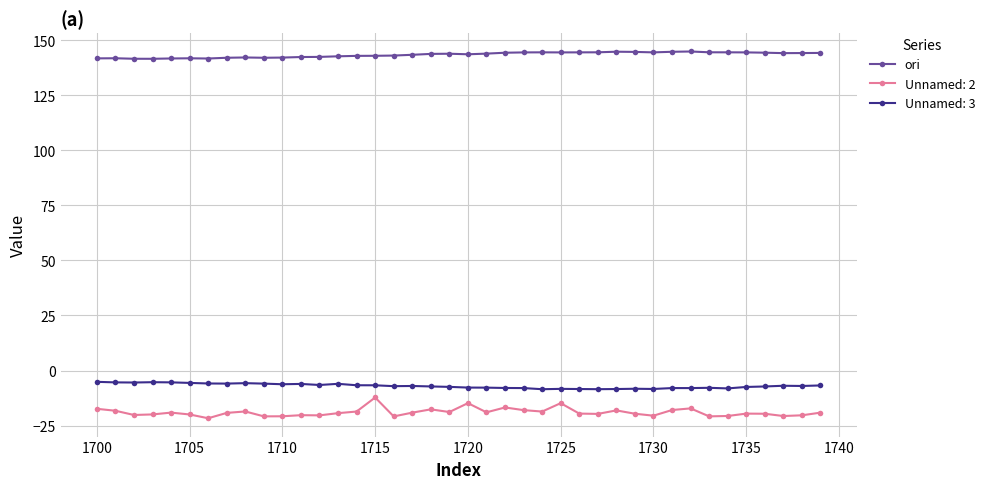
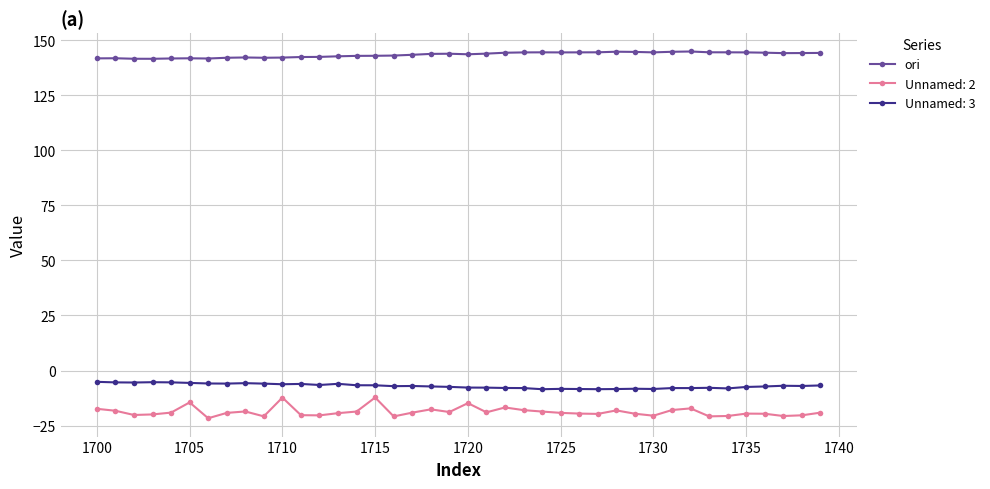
Unnamed: 2, 1705: -20 -> -14
Unnamed: 2, 1710: -21 -> -12
Unnamed: 2, 1725: -15 -> -19
